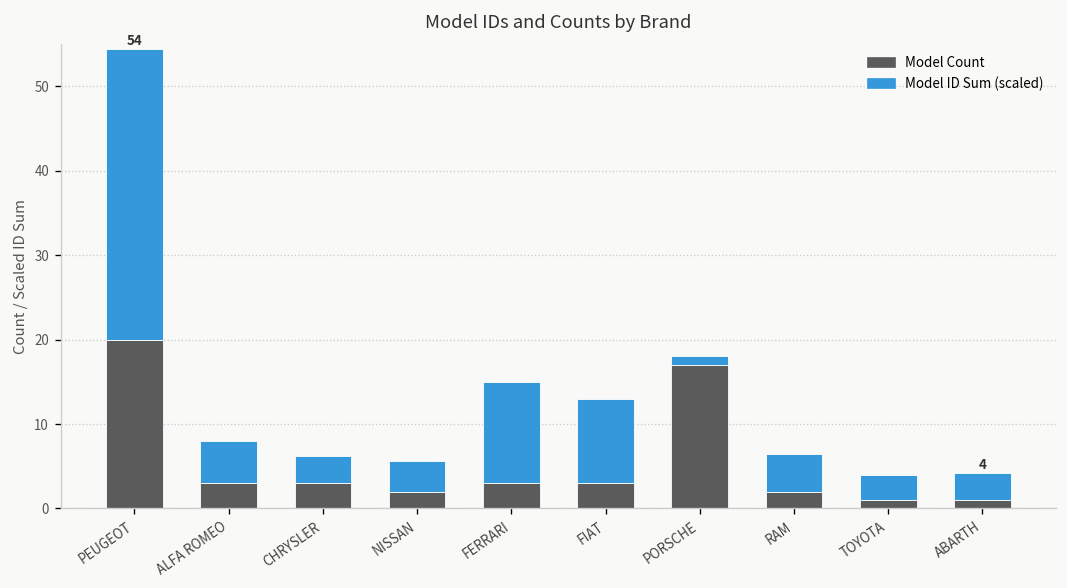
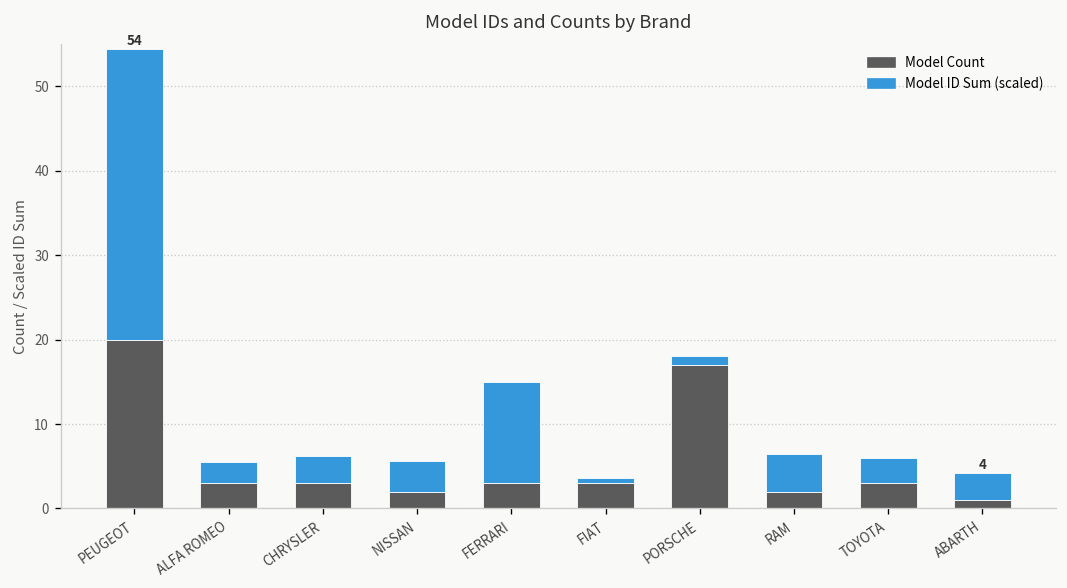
Model ID Sum (scaled), ALFA ROMEO: 5 -> 3
Model ID Sum (scaled), FIAT: 10 -> 1
Model Count, TOYOTA: 1 -> 3
